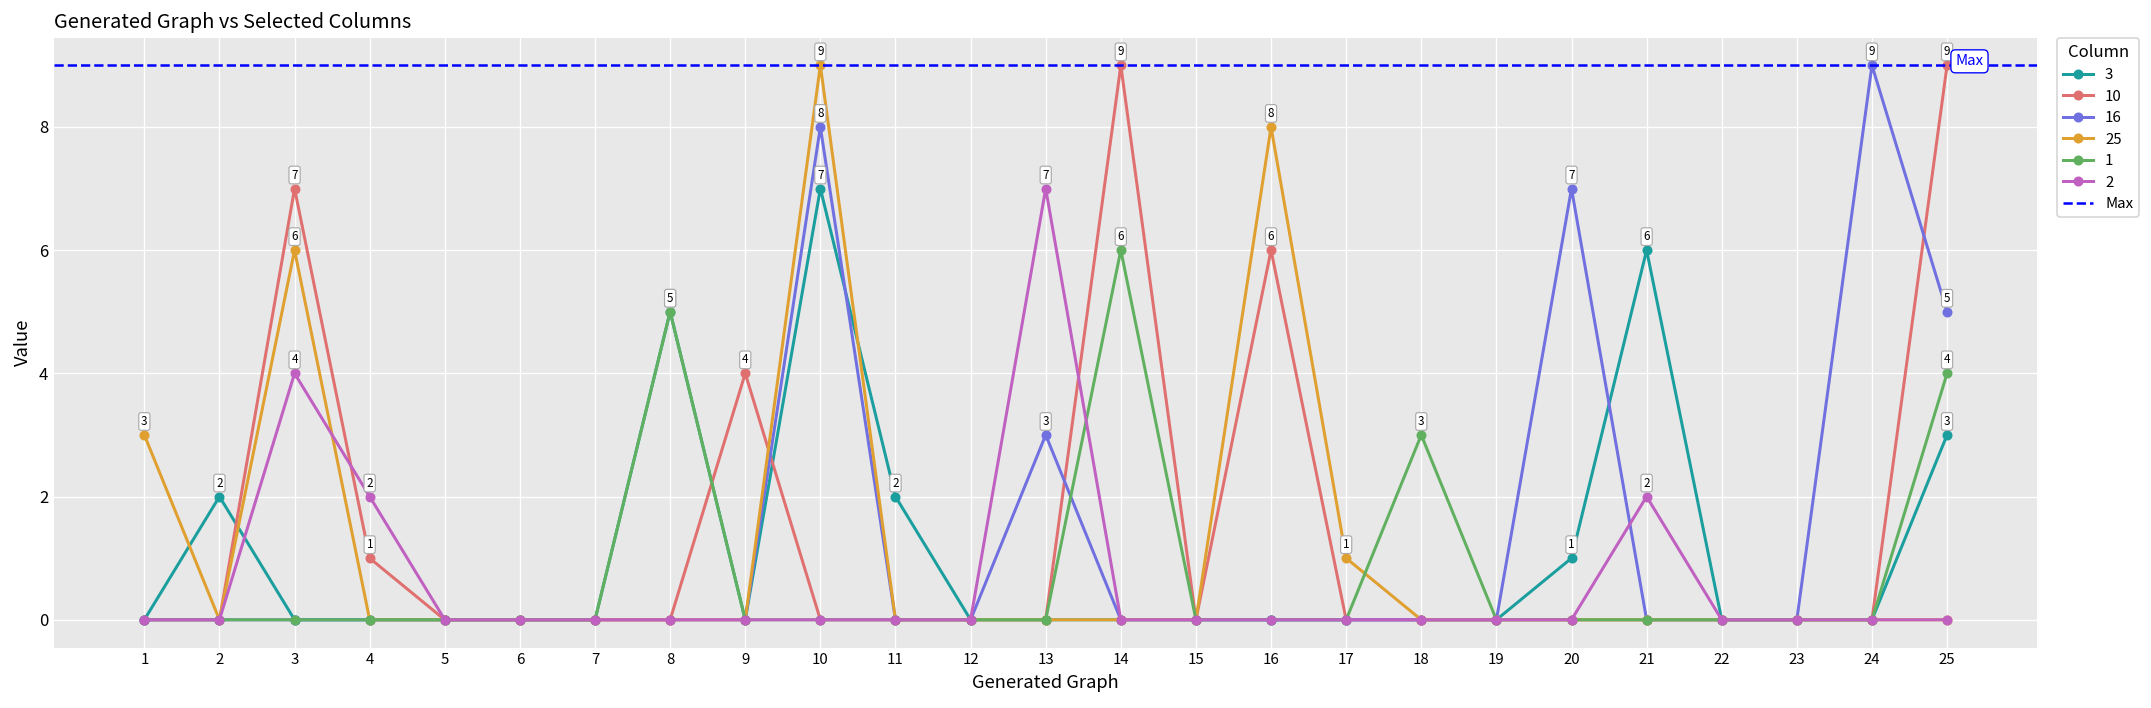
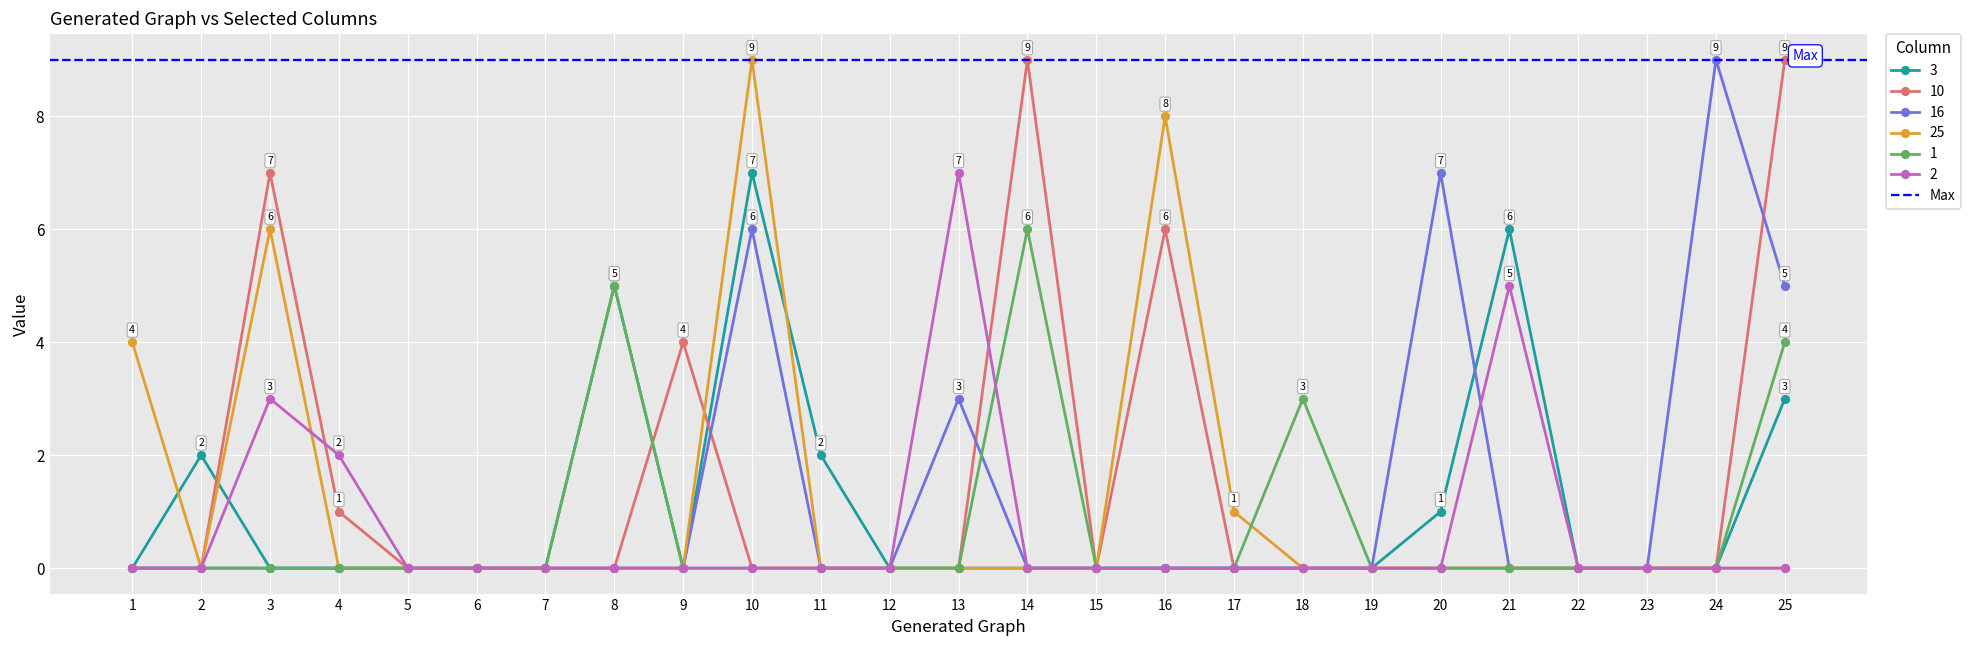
25, 1: 3 -> 4
2, 3: 4 -> 3
16, 10: 8 -> 6
2, 21: 2 -> 5
